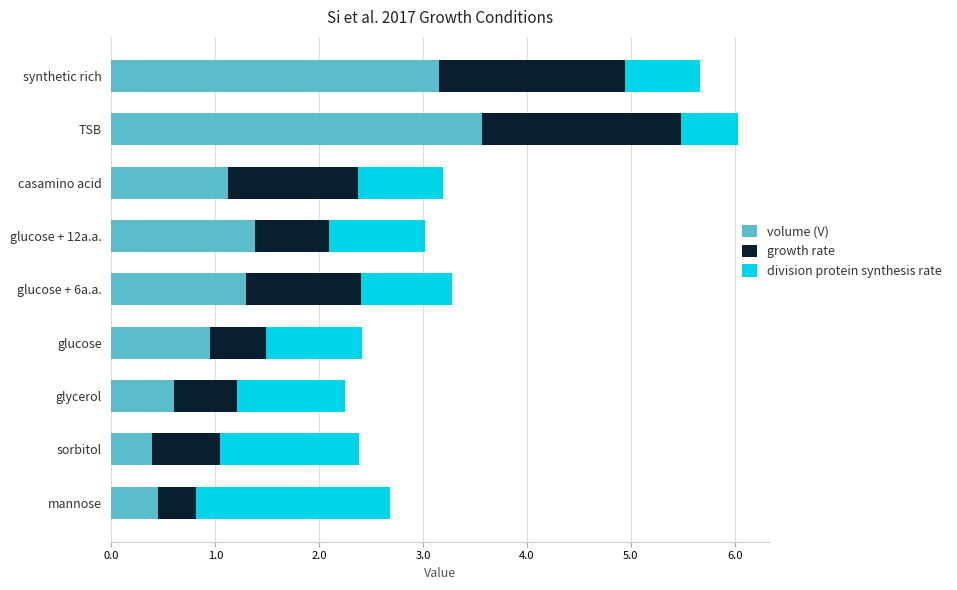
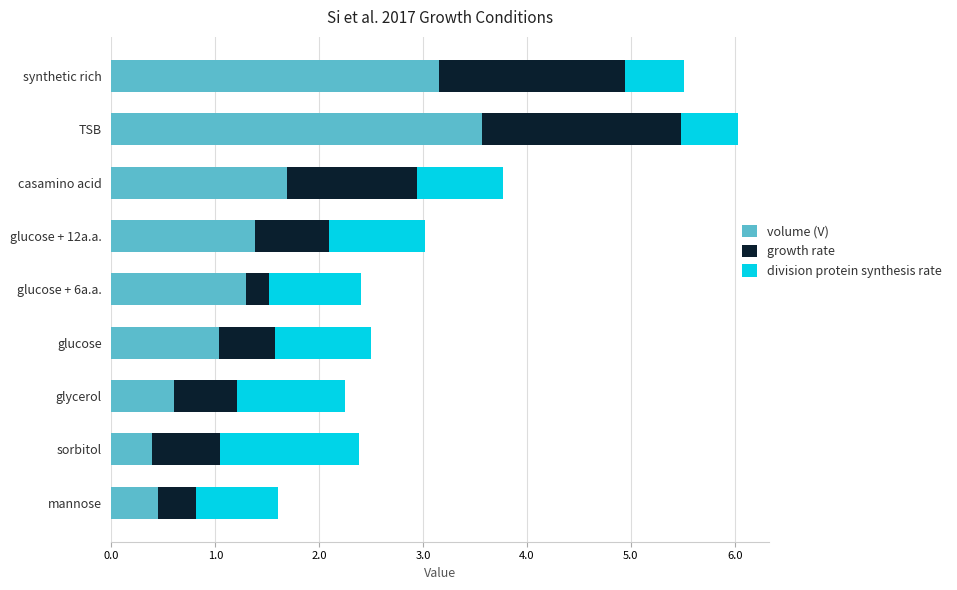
division protein synthesis rate, synthetic rich: 0.72 -> 0.57
volume (V), casamino acid: 1.13 -> 1.69
growth rate, glucose + 6a.a.: 1.10 -> 0.22
volume (V), glucose: 0.95 -> 1.04
division protein synthesis rate, mannose: 1.87 -> 0.79
